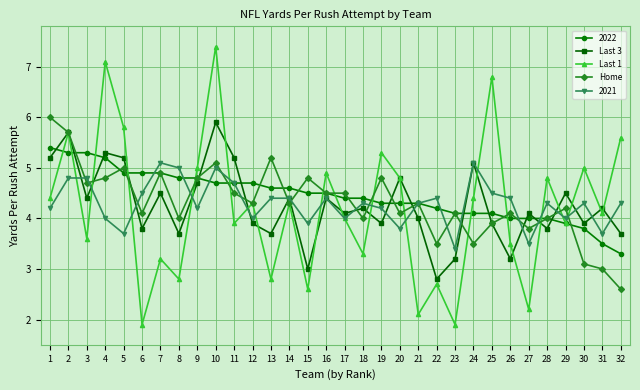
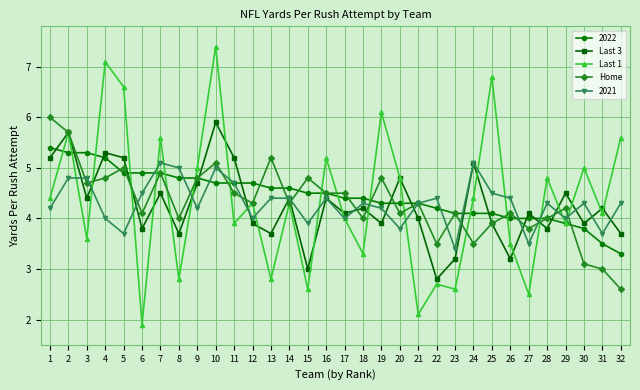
Last 1, 5: 5.8 -> 6.6
Last 1, 7: 3.2 -> 5.6
Last 1, 16: 4.9 -> 5.2
Last 1, 19: 5.3 -> 6.1
Last 1, 23: 1.9 -> 2.6
Last 1, 27: 2.2 -> 2.5
